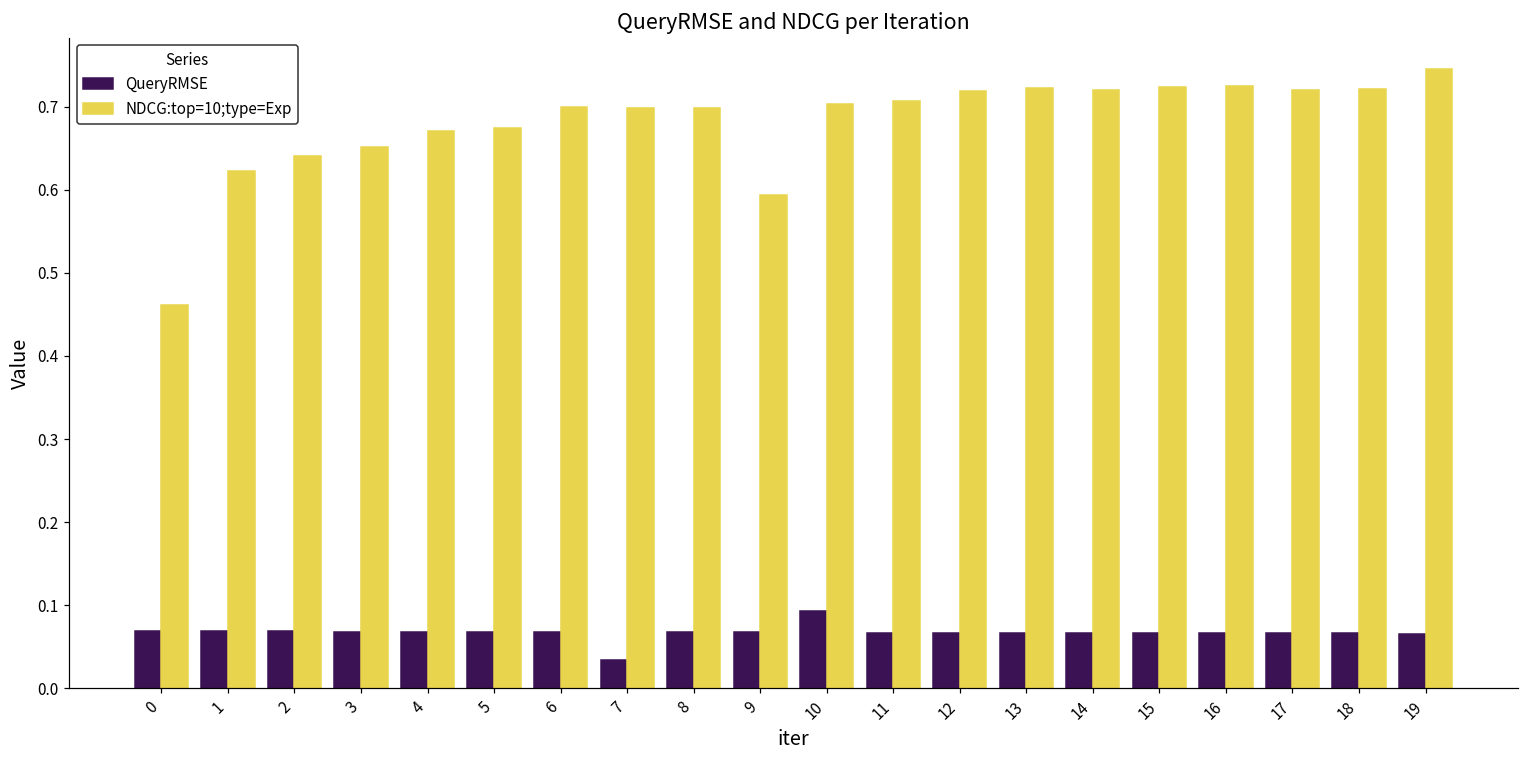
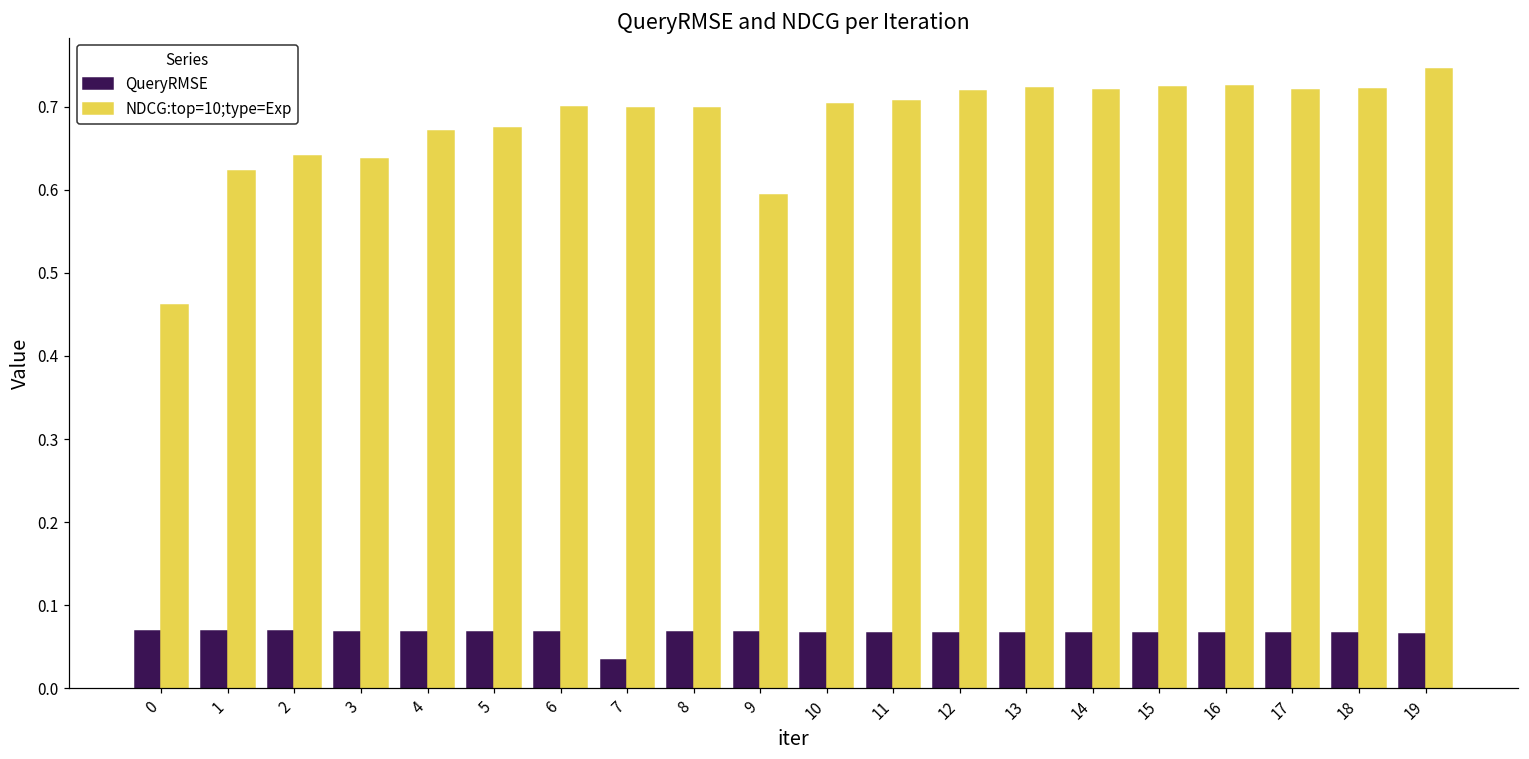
NDCG:top=10;type=Exp, 3: 0.65 -> 0.64
QueryRMSE, 10: 0.09 -> 0.07
